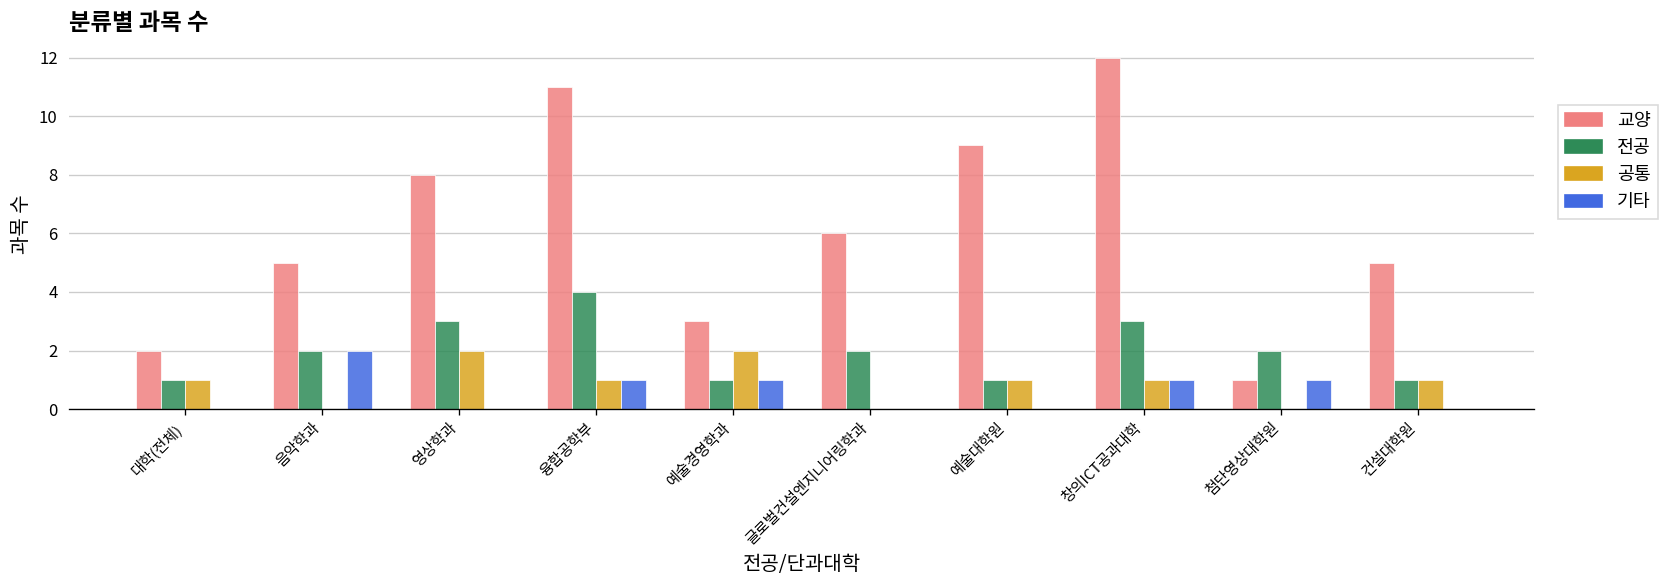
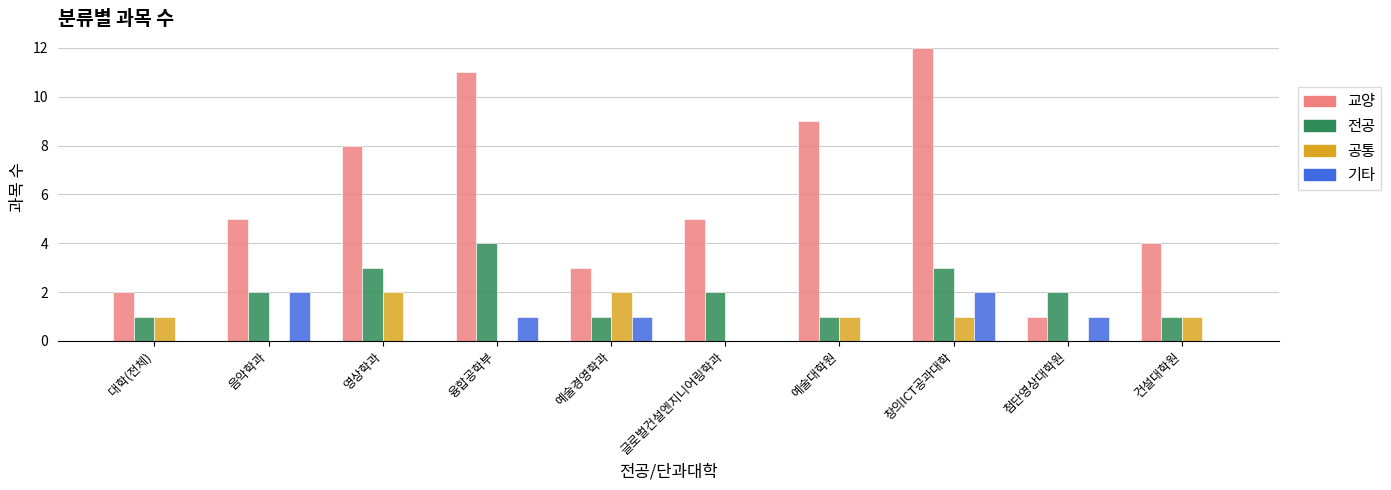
공통, 융합공학부: 1 -> 0
교양, 글로벌건설엔지니어링학과: 6 -> 5
기타, 창의ICT공과대학: 1 -> 2
교양, 건설대학원: 5 -> 4
